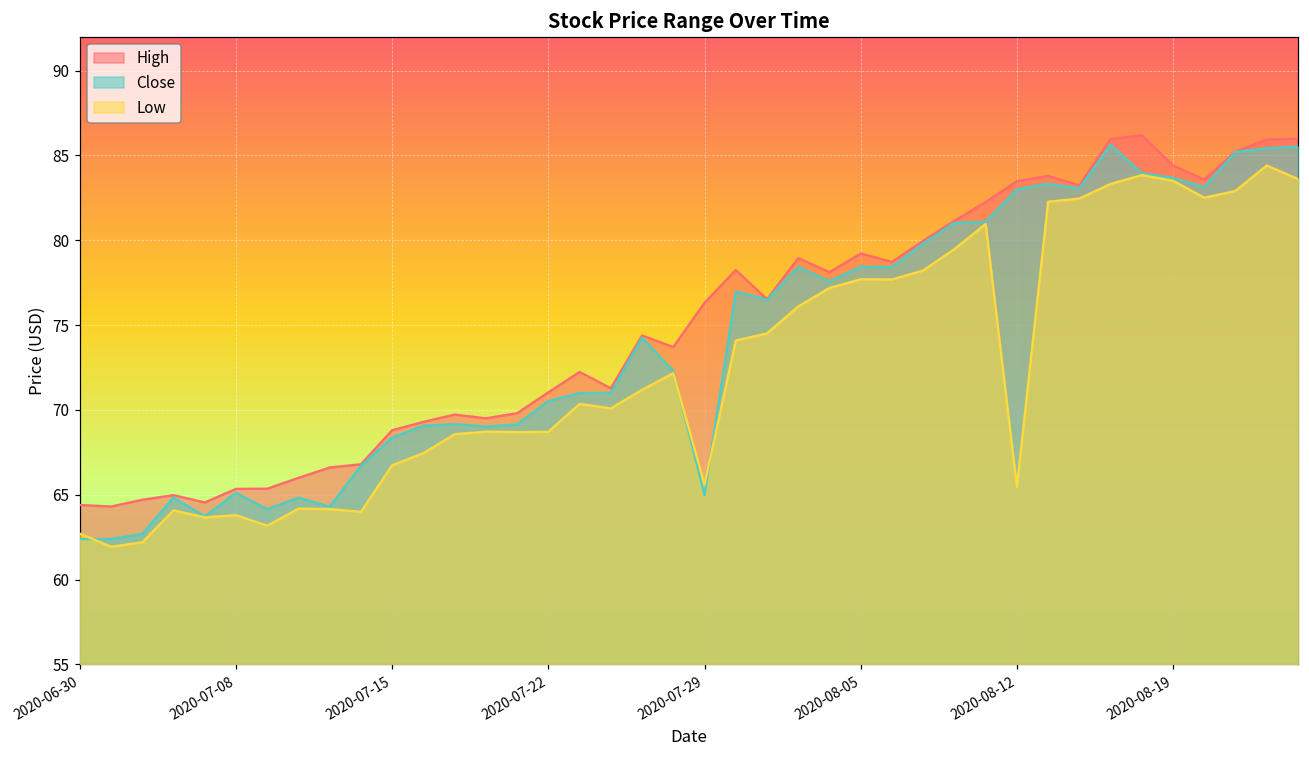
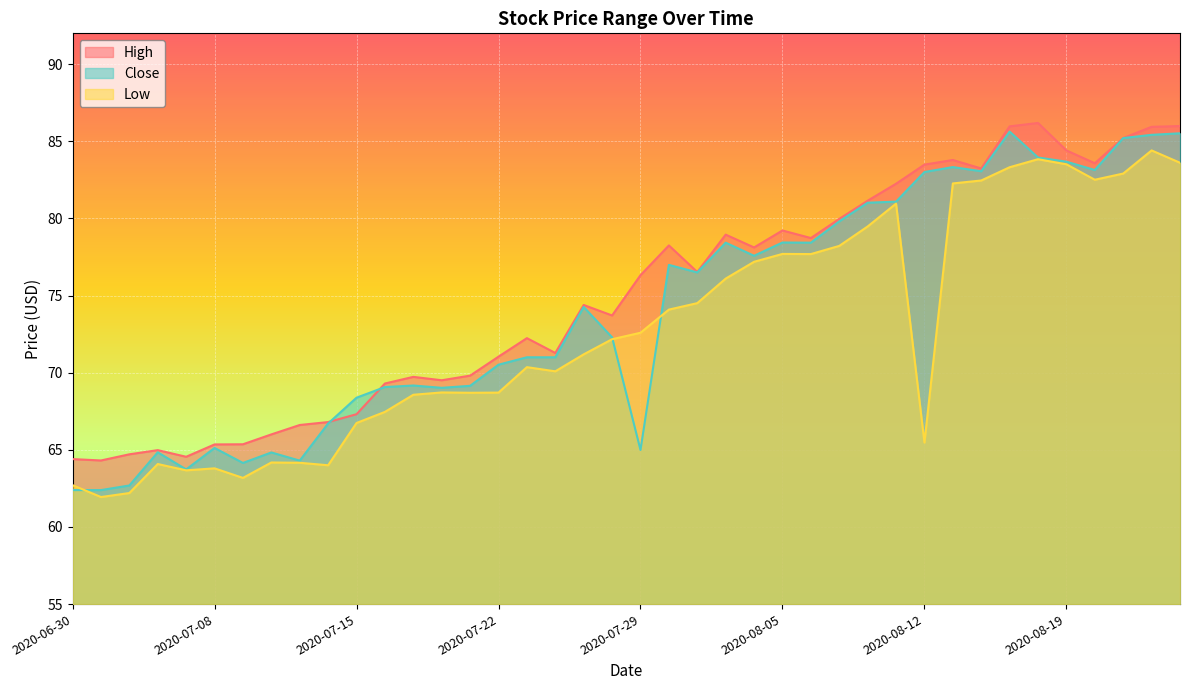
High, 2020-07-15: 68.8 -> 67.3
Low, 2020-07-29: 65.6 -> 72.6
